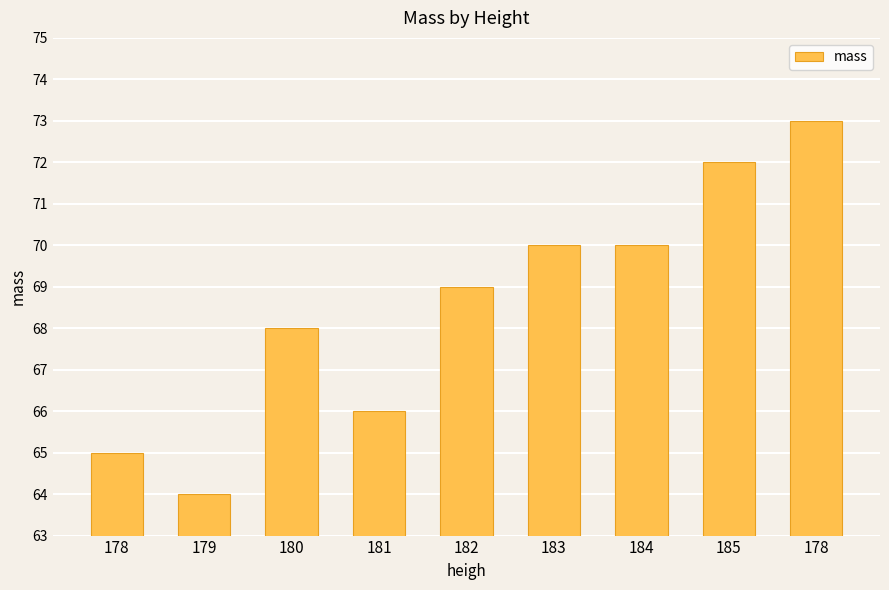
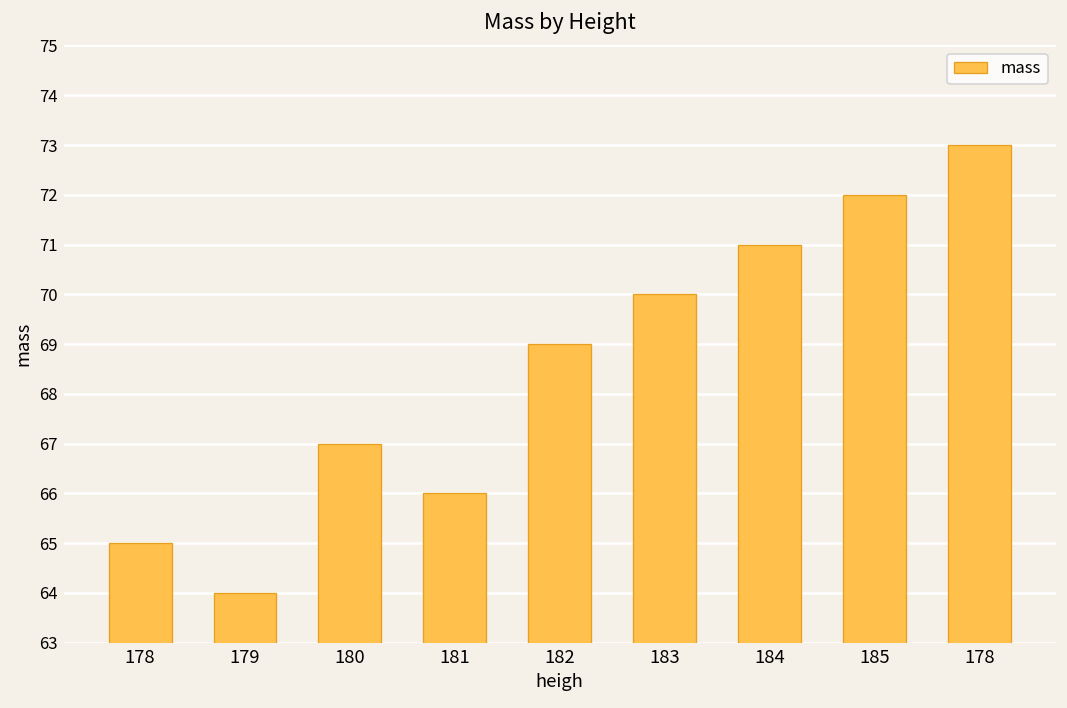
180: 68 -> 67
184: 70 -> 71
